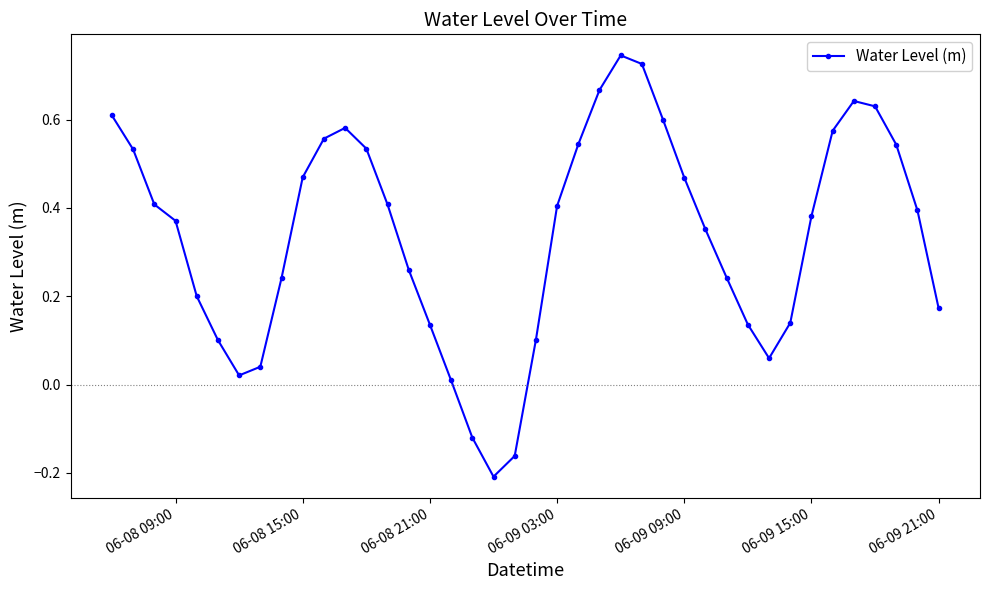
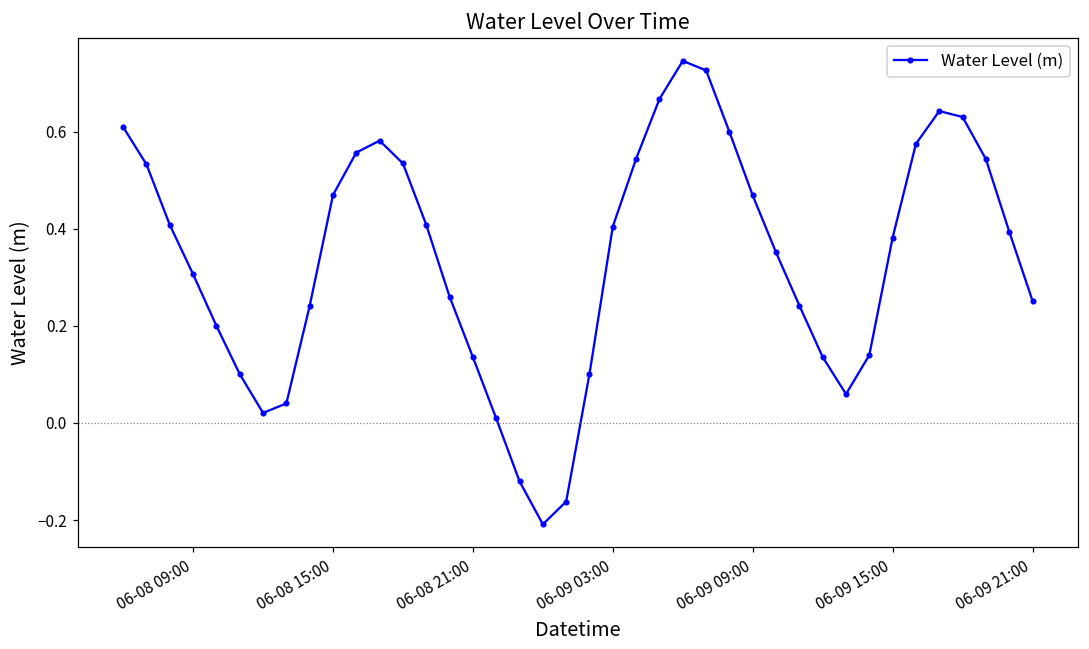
06-08 09:00: 0.37 -> 0.31
06-09 21:00: 0.17 -> 0.25
